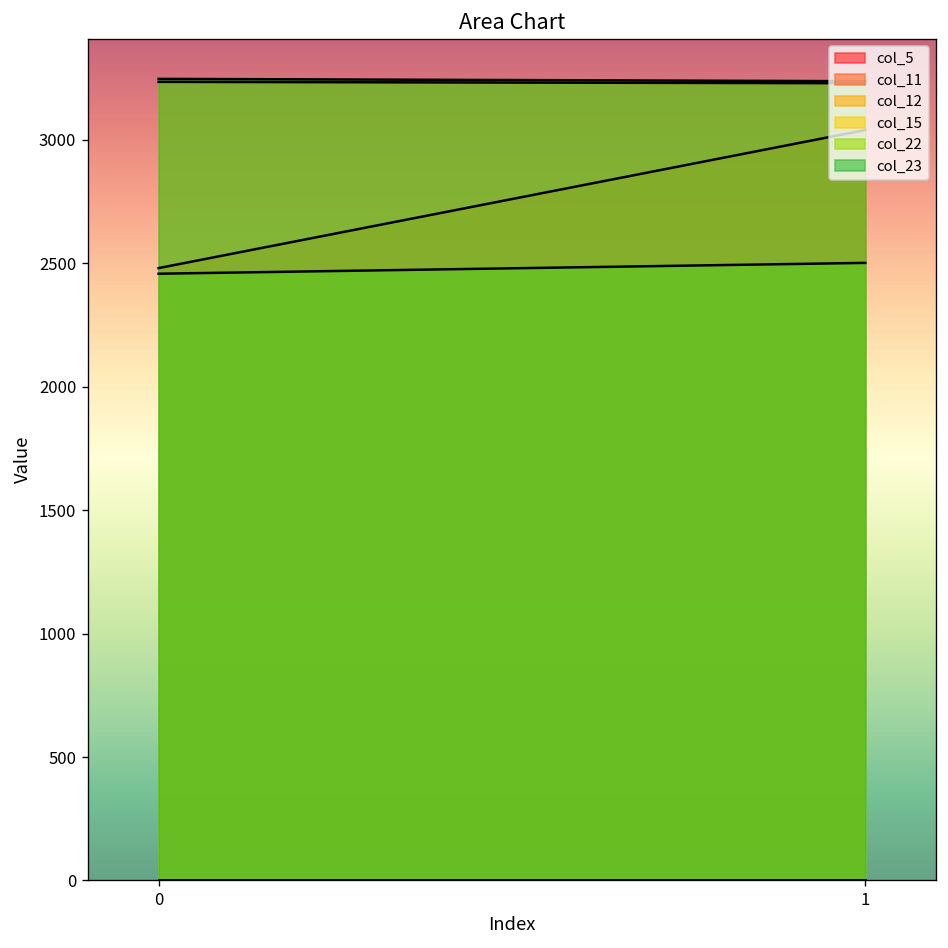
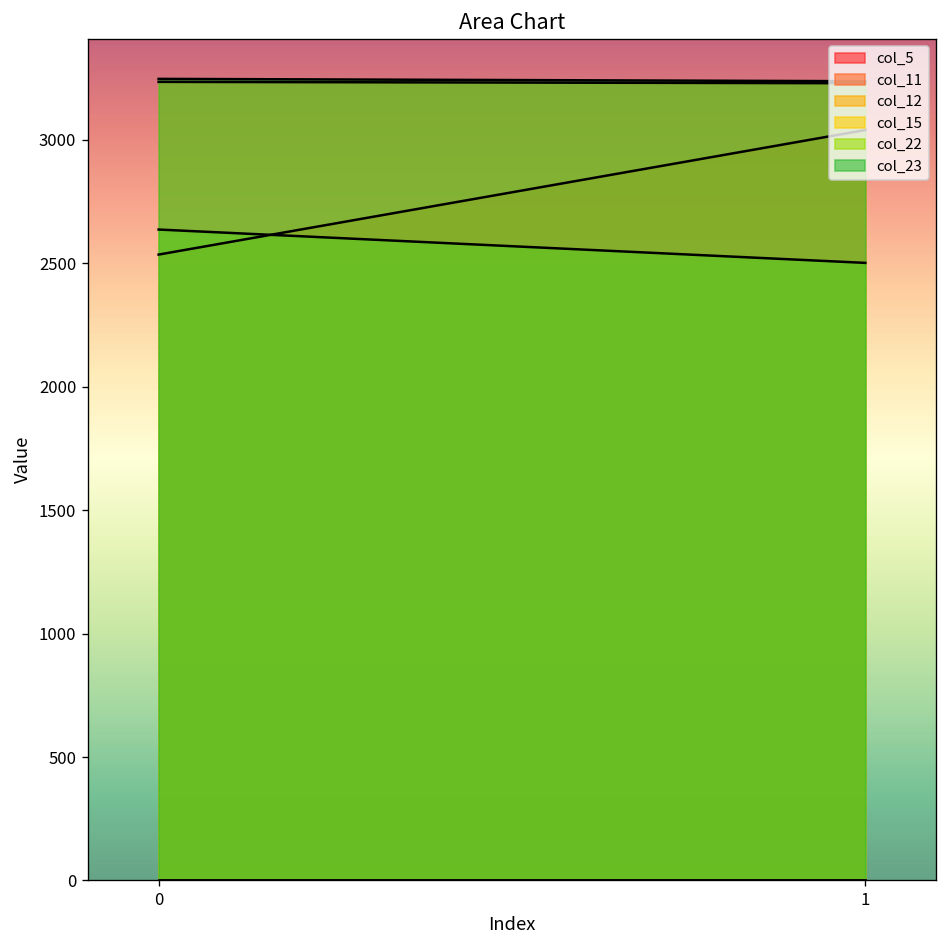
col_11, 0: 2480 -> 2540
col_22, 0: 2460 -> 2640
